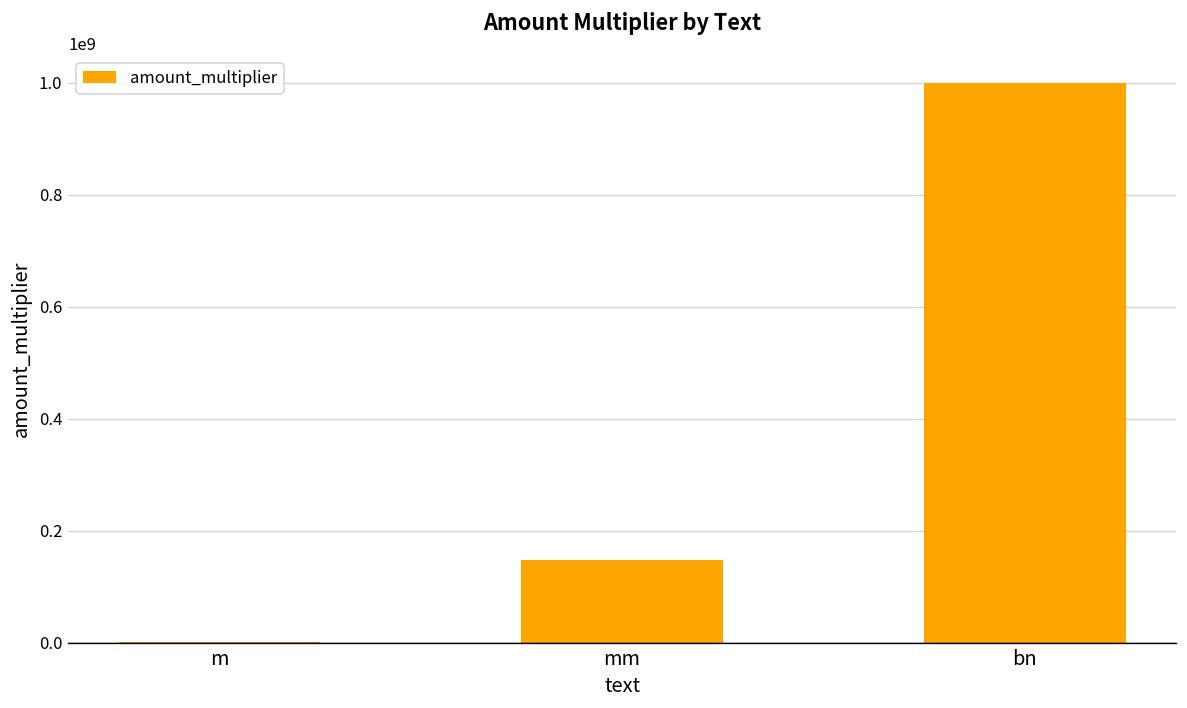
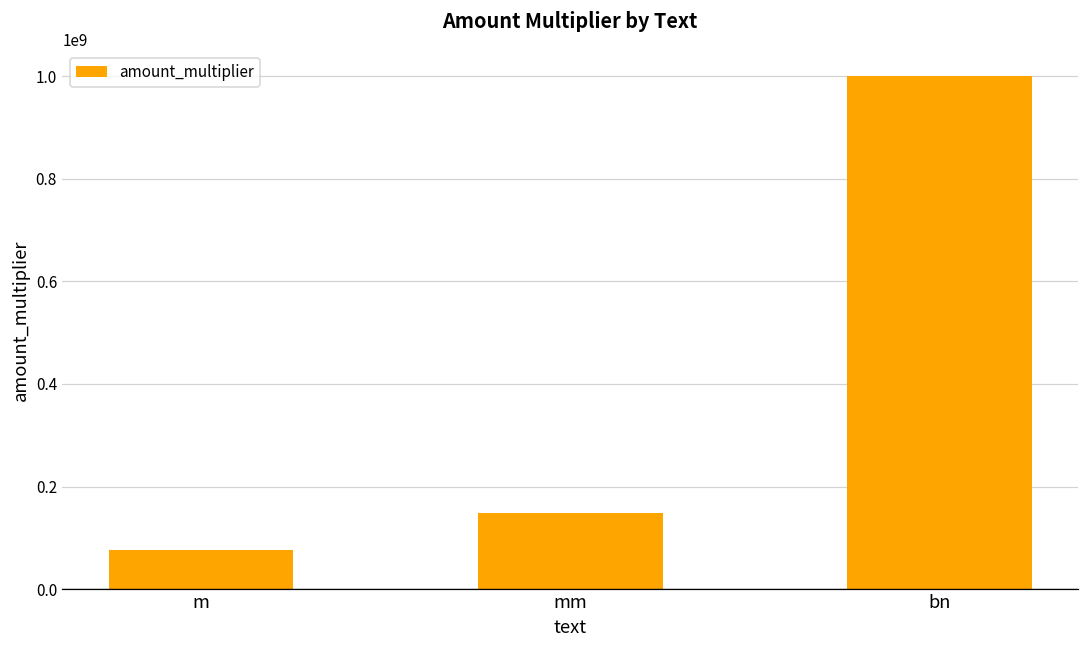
m: 0 -> 80000000
